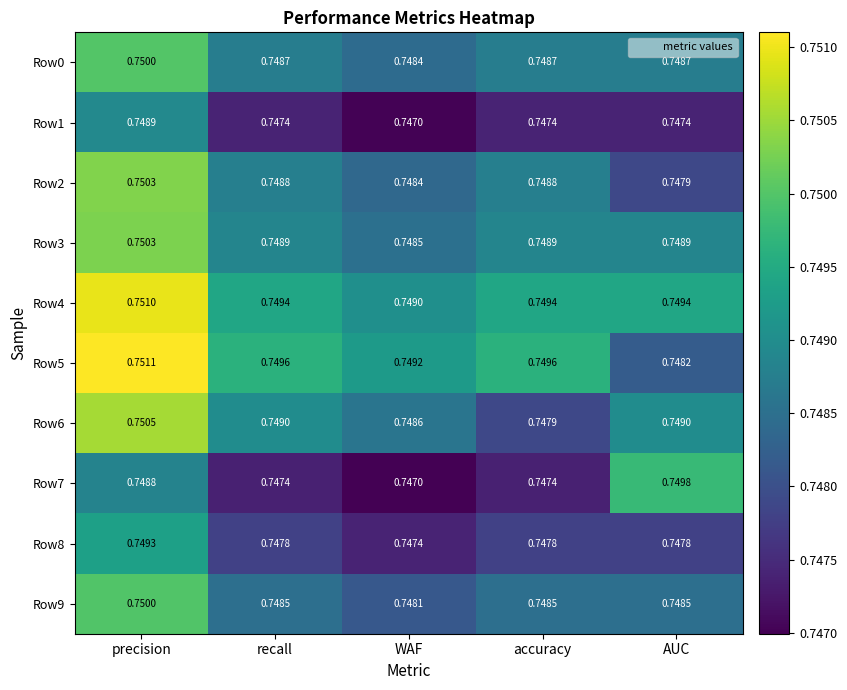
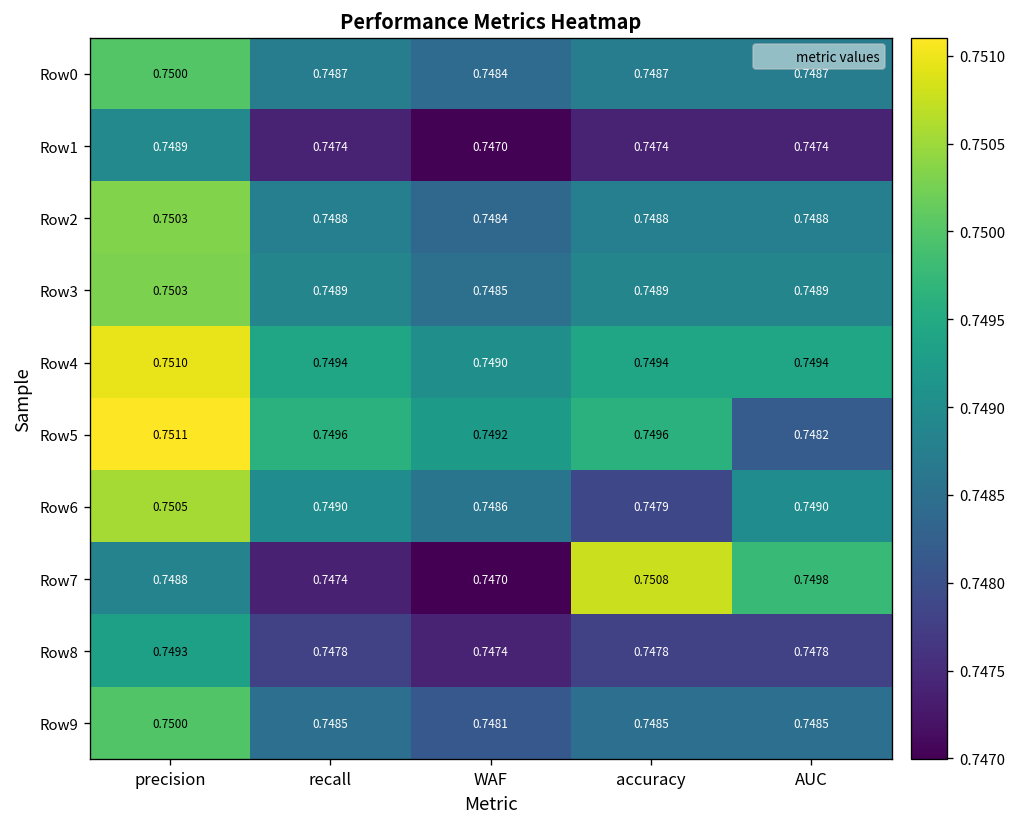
Row2, AUC: 0.7479 -> 0.7488
Row7, accuracy: 0.7474 -> 0.7508
